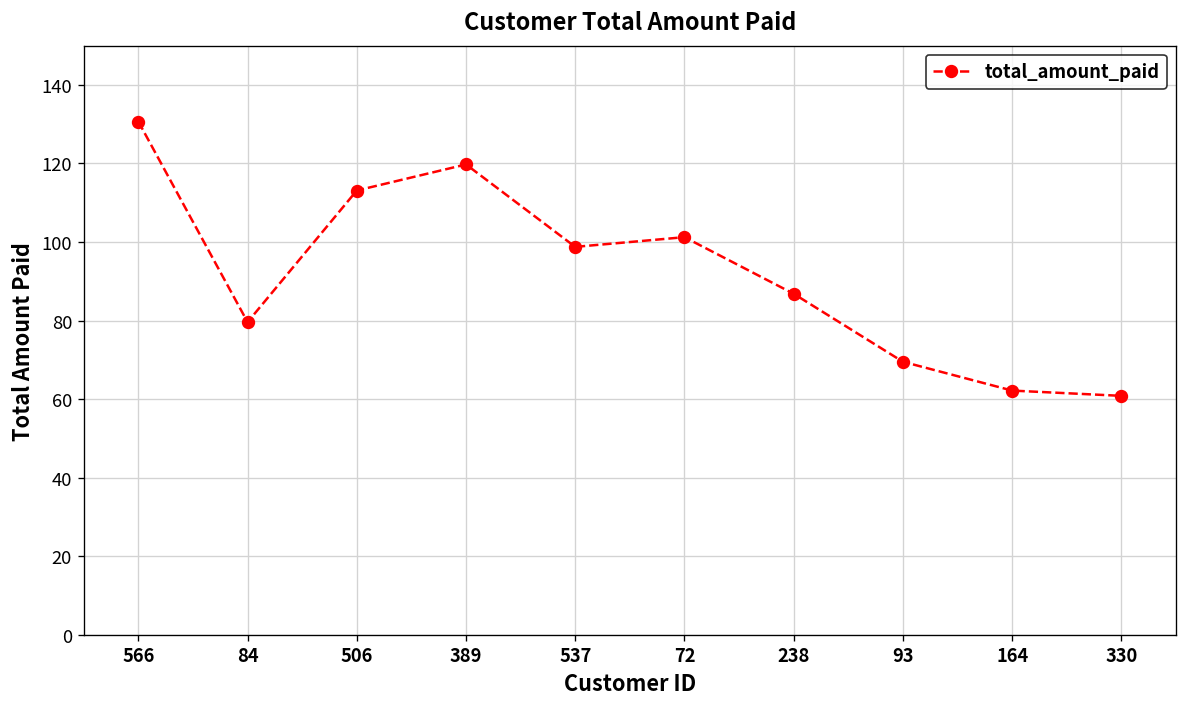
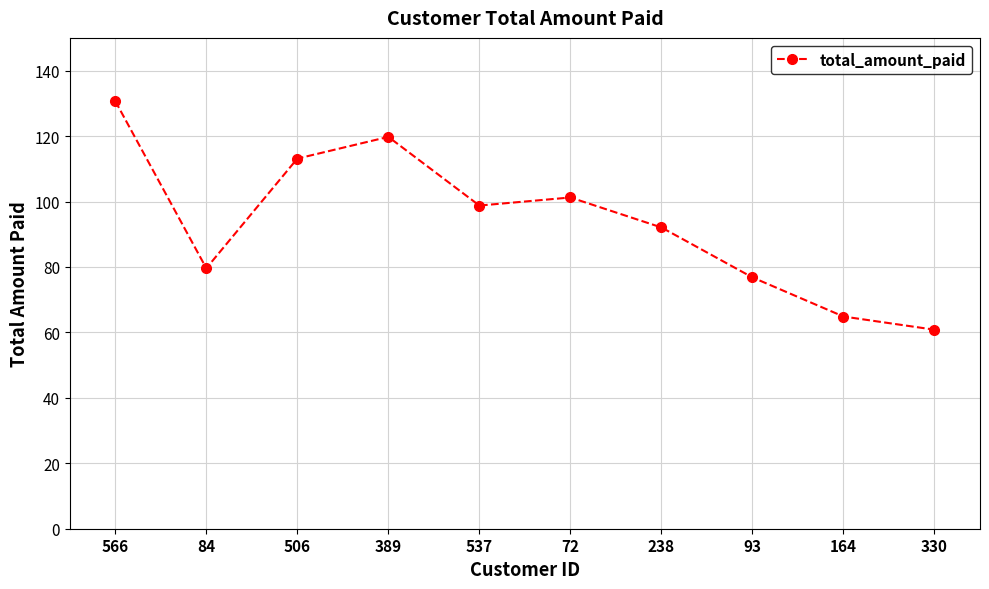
238: 87 -> 92
93: 70 -> 77
164: 62 -> 65
